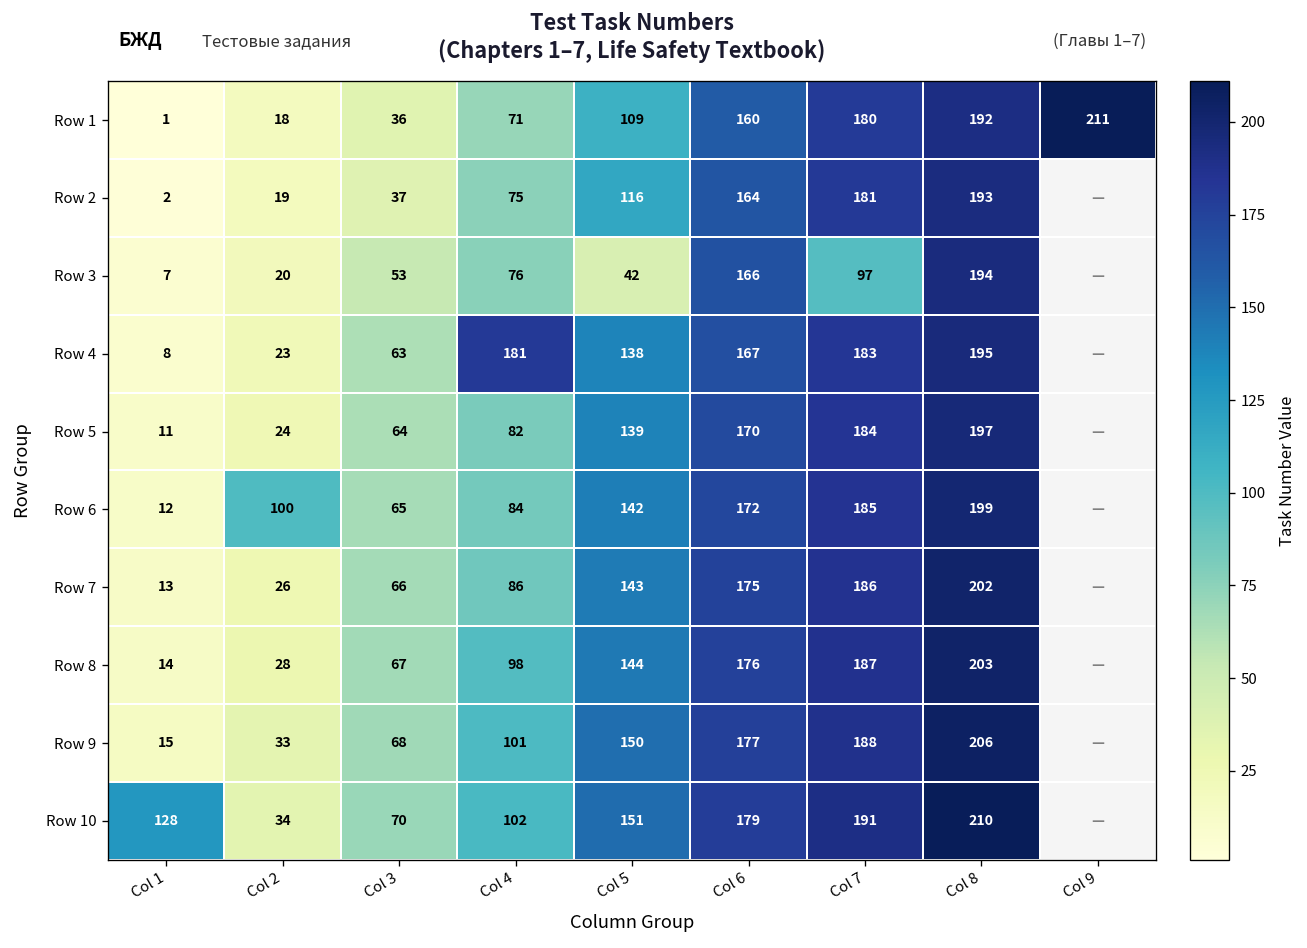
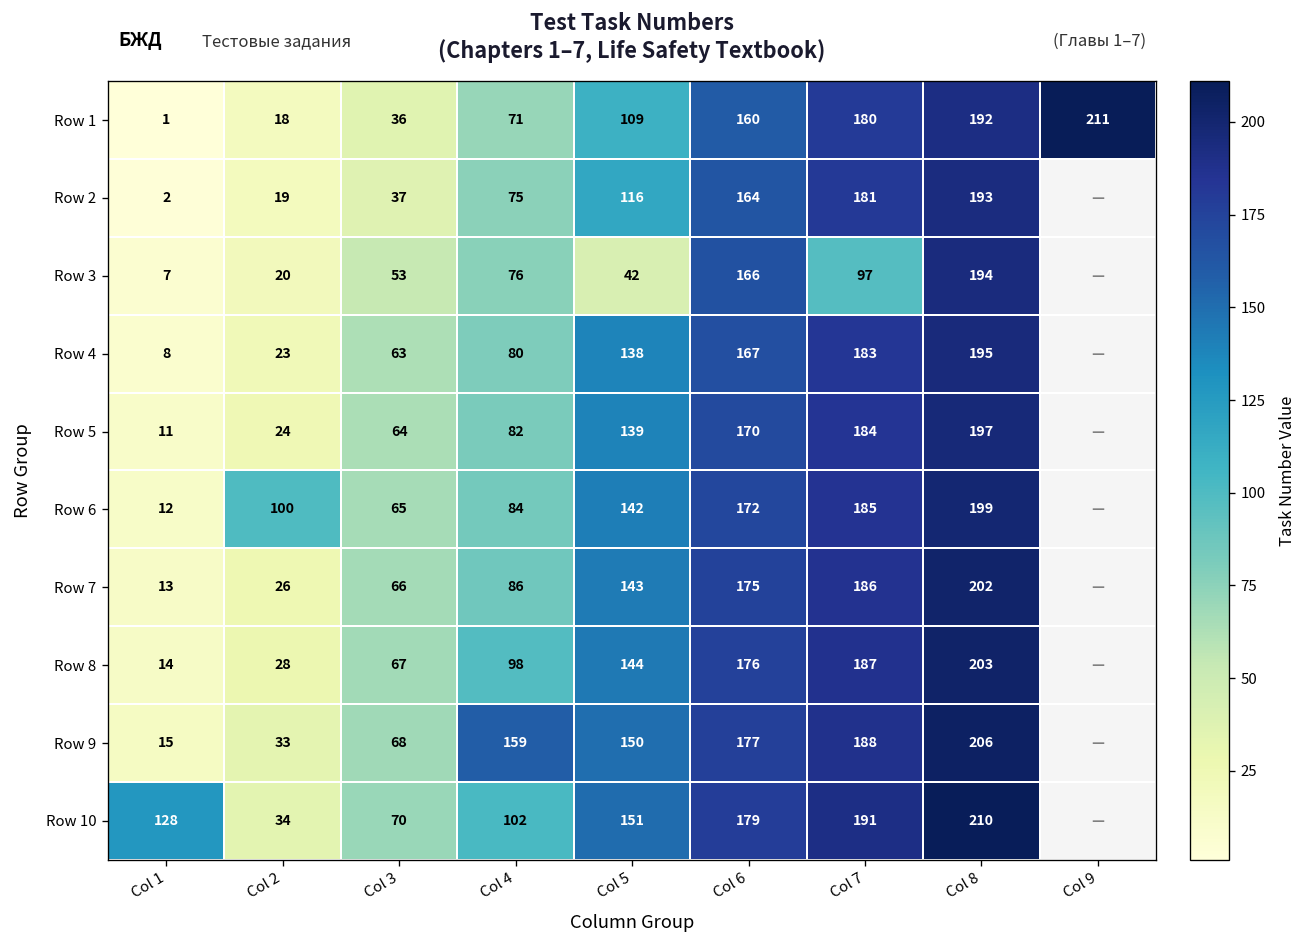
Row 4, Col 4: 181 -> 80
Row 9, Col 4: 101 -> 159
